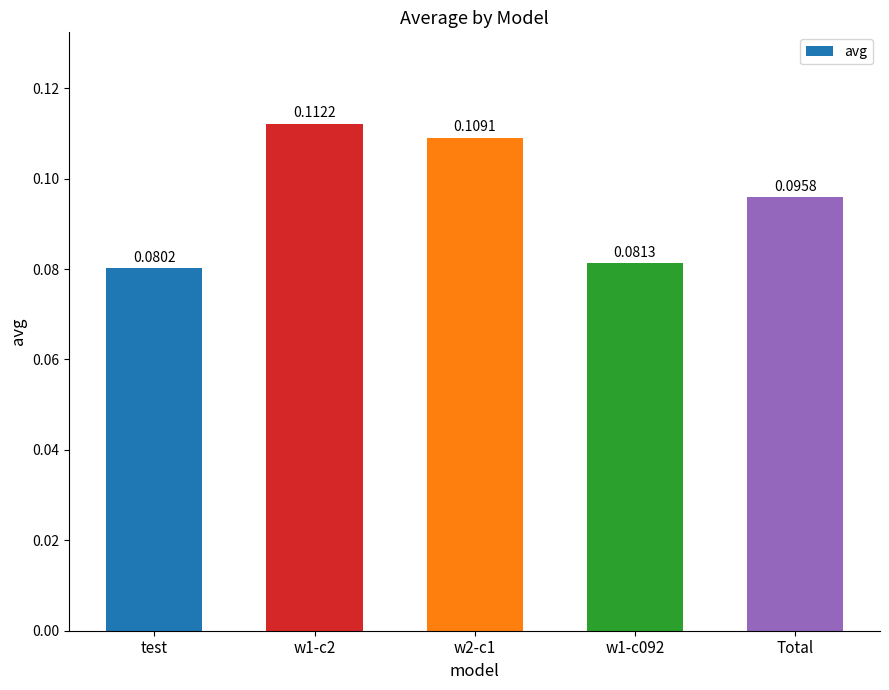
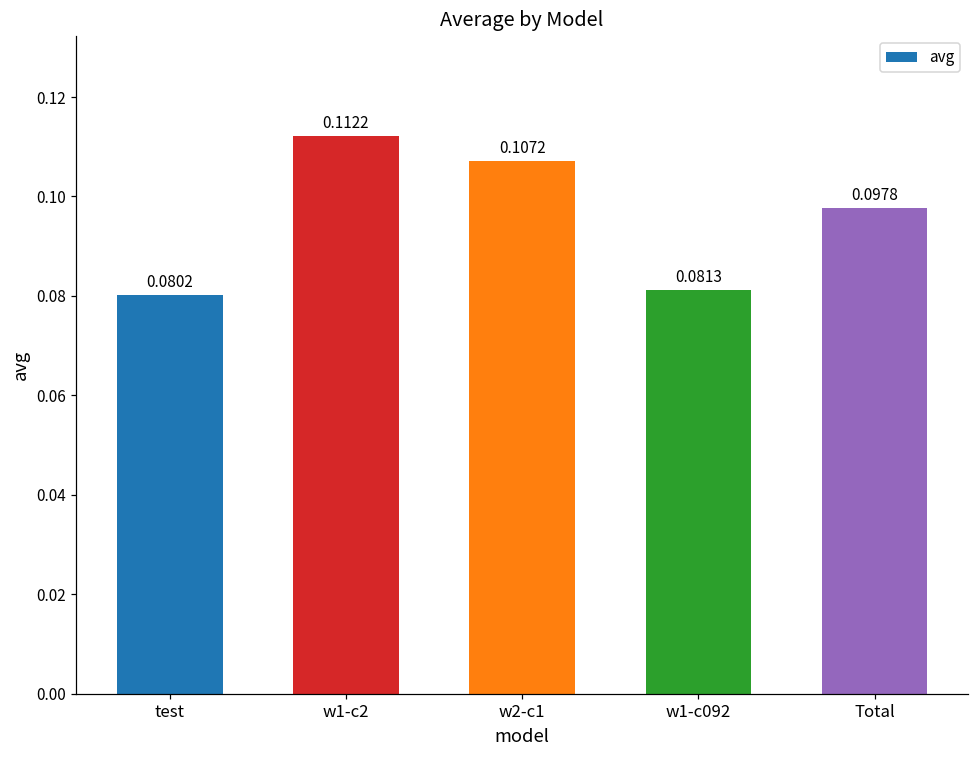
w2-c1: 0.1091 -> 0.1072
Total: 0.0958 -> 0.0978
